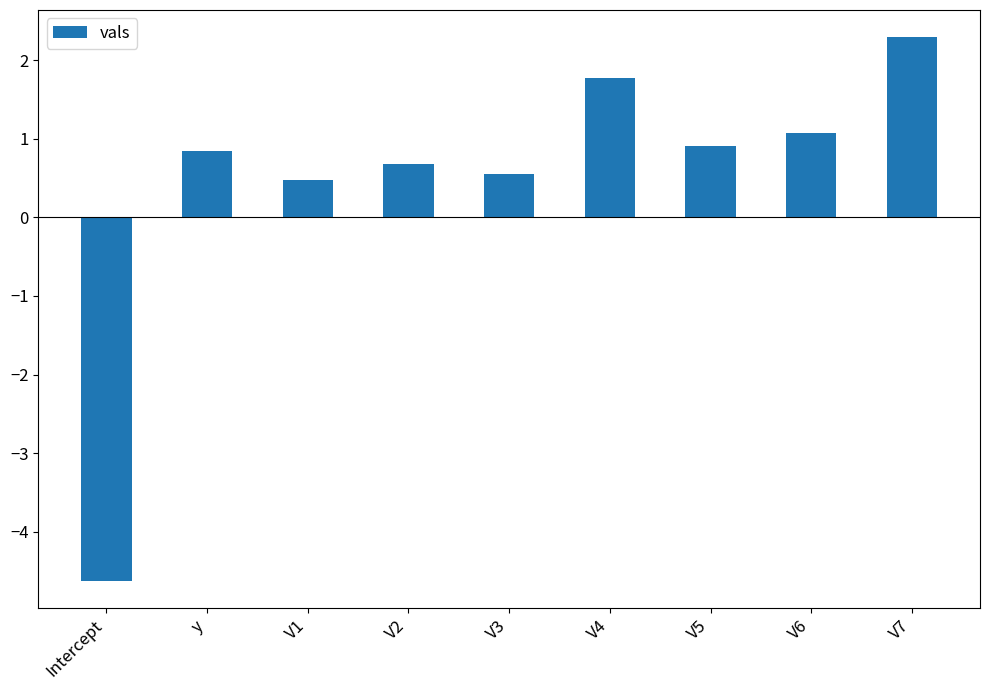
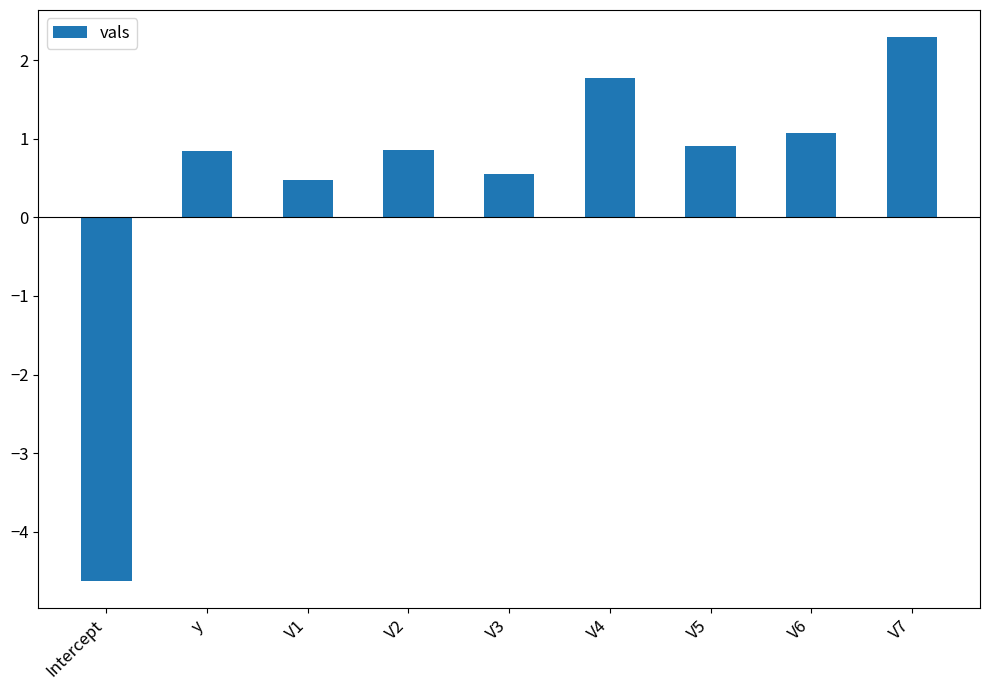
V2: 0.7 -> 0.9
